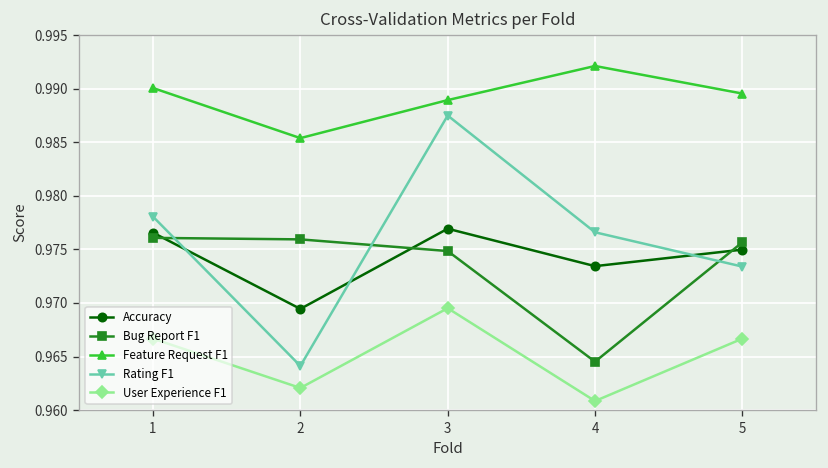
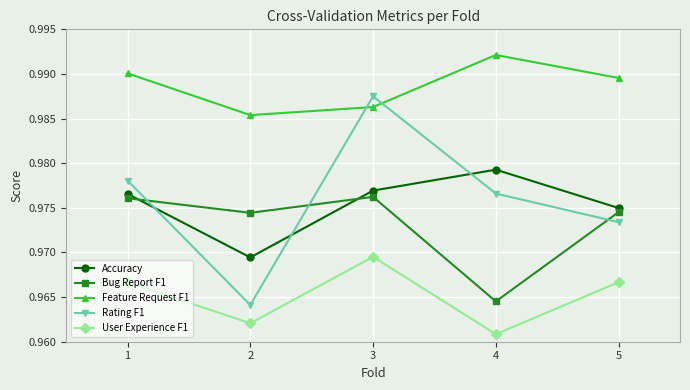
Bug Report F1, 2: 0.976 -> 0.974
Bug Report F1, 3: 0.975 -> 0.976
Feature Request F1, 3: 0.989 -> 0.986
Accuracy, 4: 0.973 -> 0.979
Bug Report F1, 5: 0.976 -> 0.975
